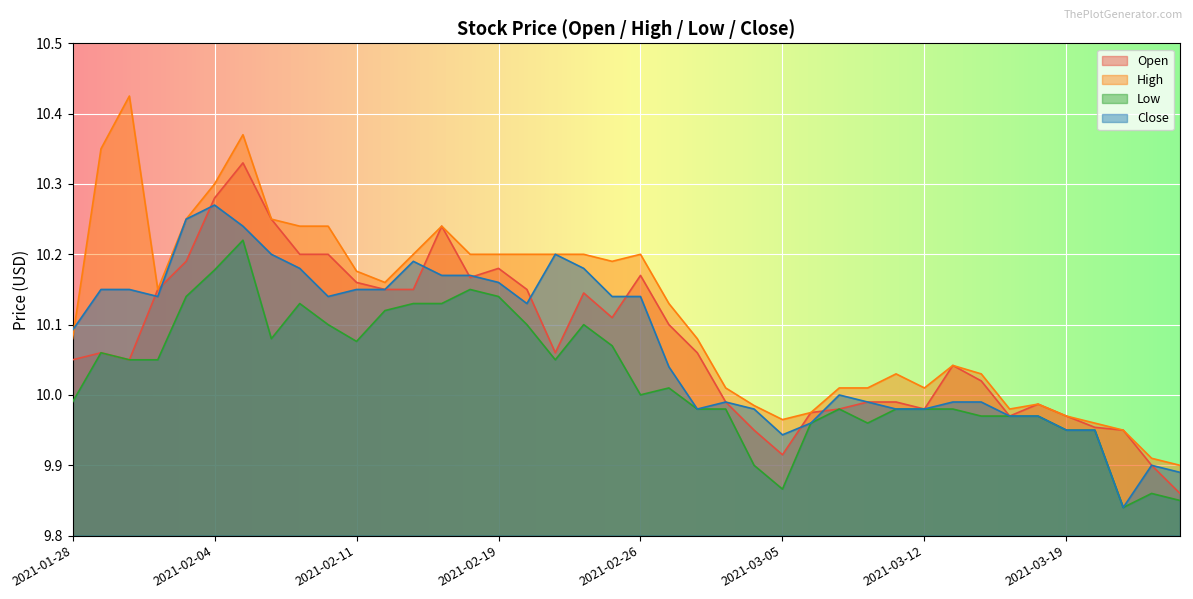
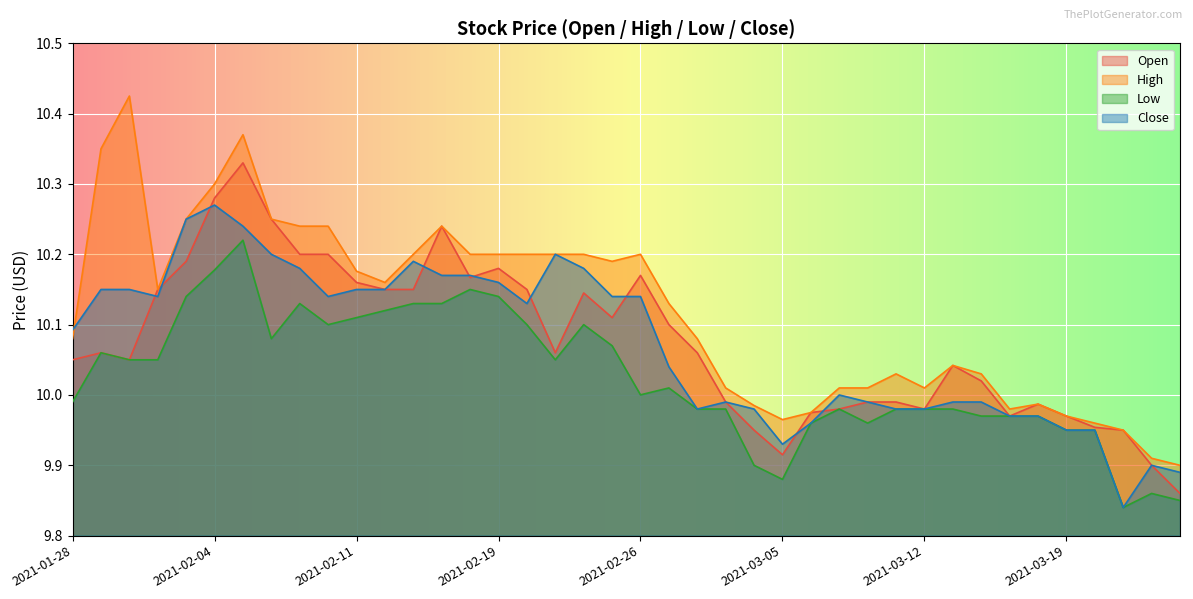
Low, 2021-02-11: 10.08 -> 10.11
Low, 2021-03-05: 9.87 -> 9.88
Close, 2021-03-05: 9.94 -> 9.93
